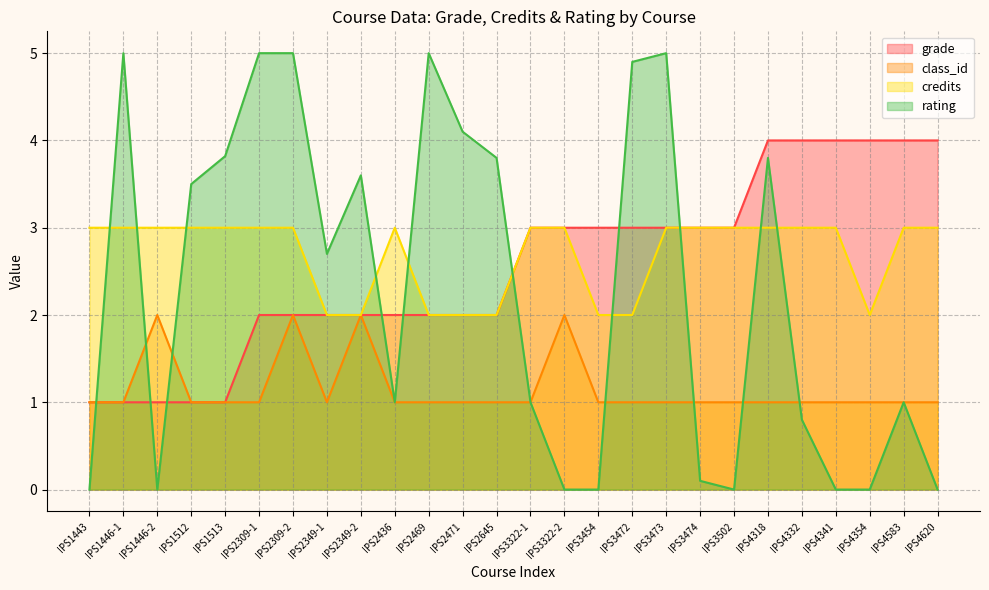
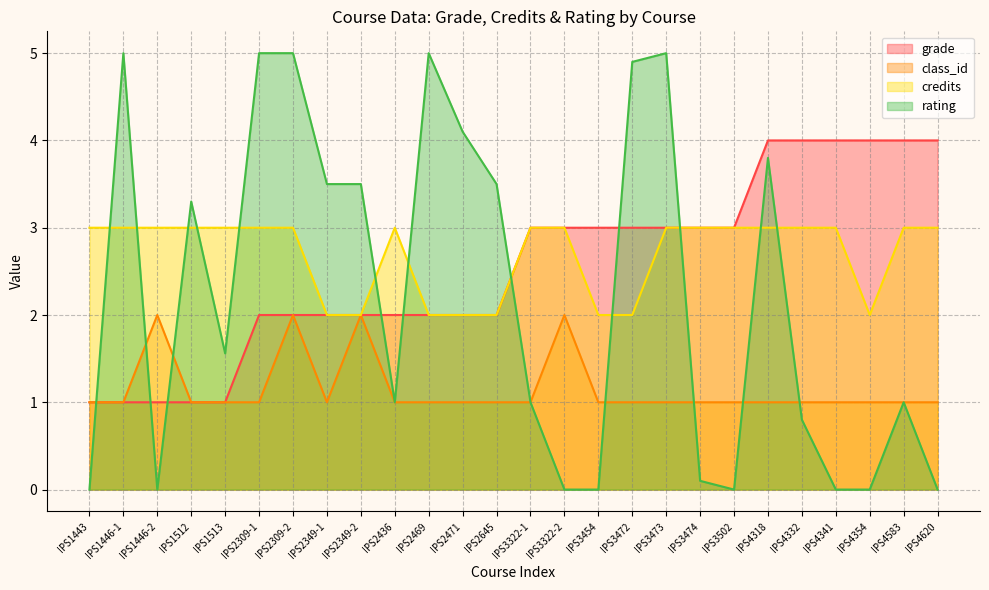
rating, IPS1512: 3.5 -> 3.3
rating, IPS1513: 3.8 -> 1.6
rating, IPS2349-1: 2.7 -> 3.5
rating, IPS2349-2: 3.6 -> 3.5
rating, IPS2645: 3.8 -> 3.5
